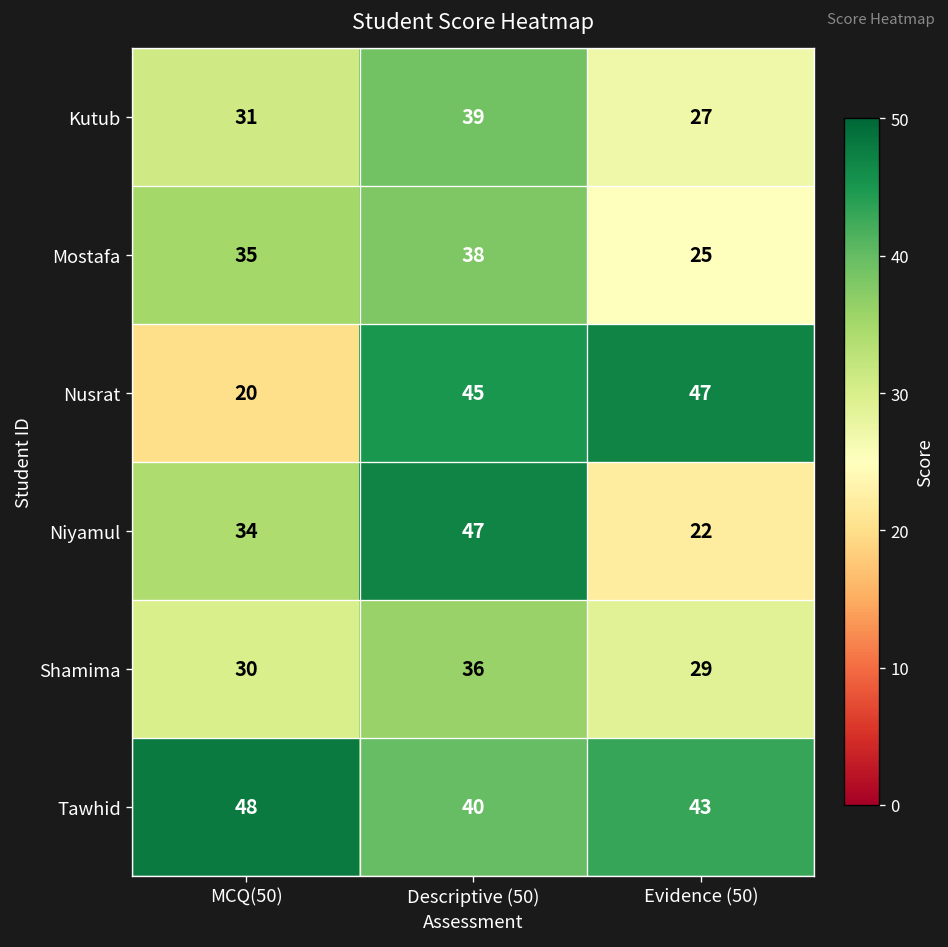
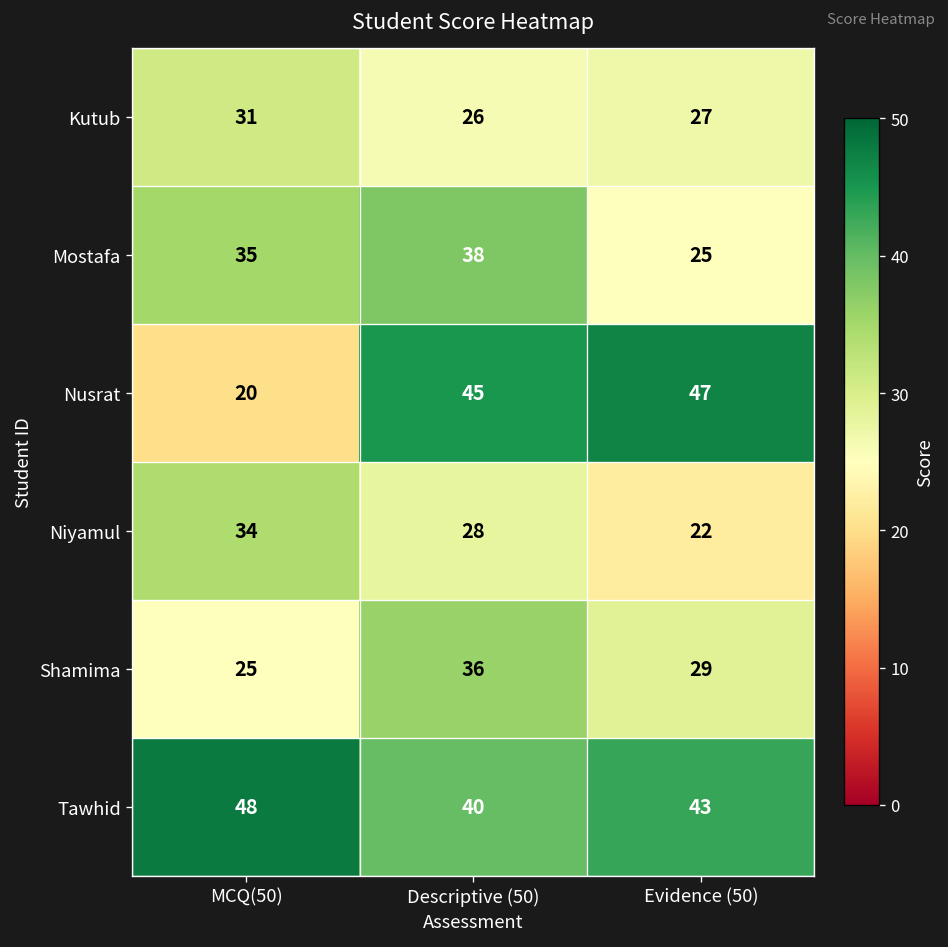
Kutub, Descriptive (50): 39 -> 26
Niyamul, Descriptive (50): 47 -> 28
Shamima, MCQ(50): 30 -> 25
